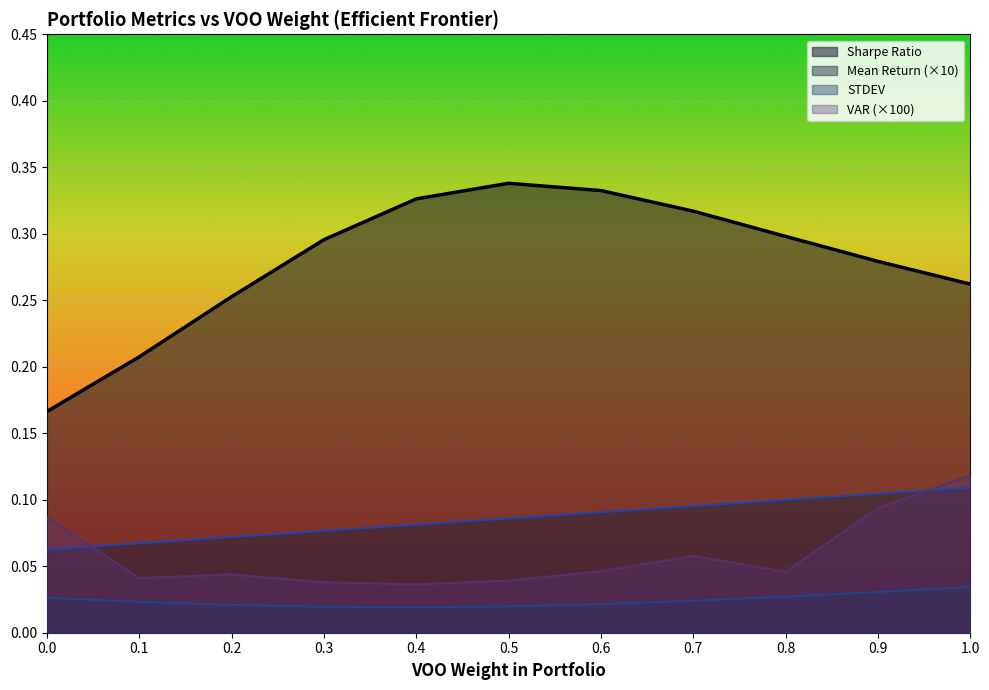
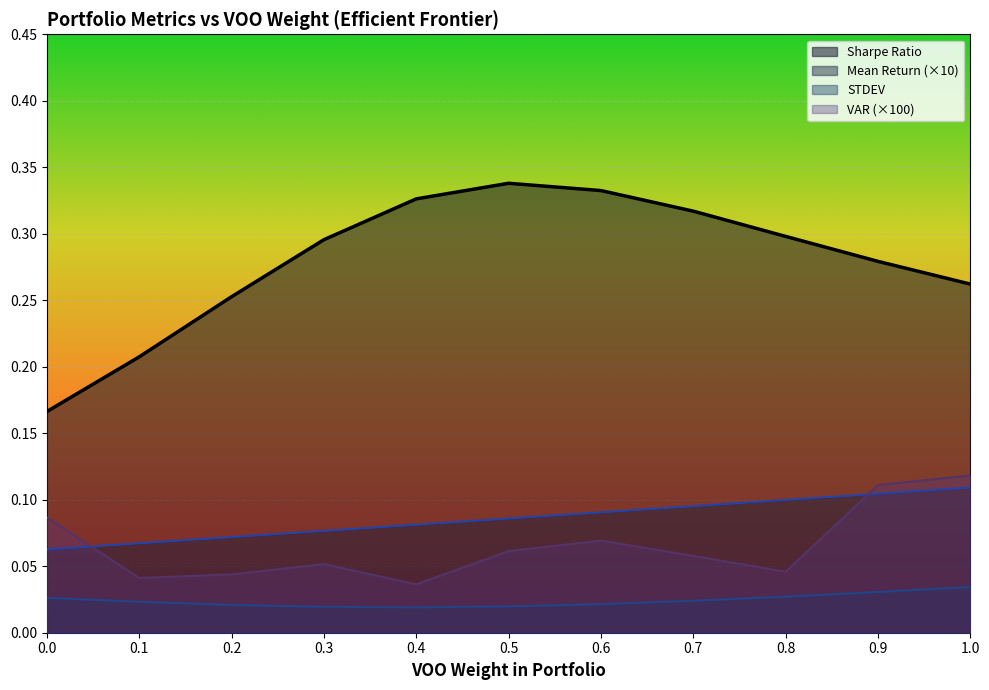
VAR (×100), 0.3: 0.038 -> 0.052
VAR (×100), 0.5: 0.039 -> 0.061
VAR (×100), 0.6: 0.046 -> 0.069
VAR (×100), 0.9: 0.094 -> 0.111
